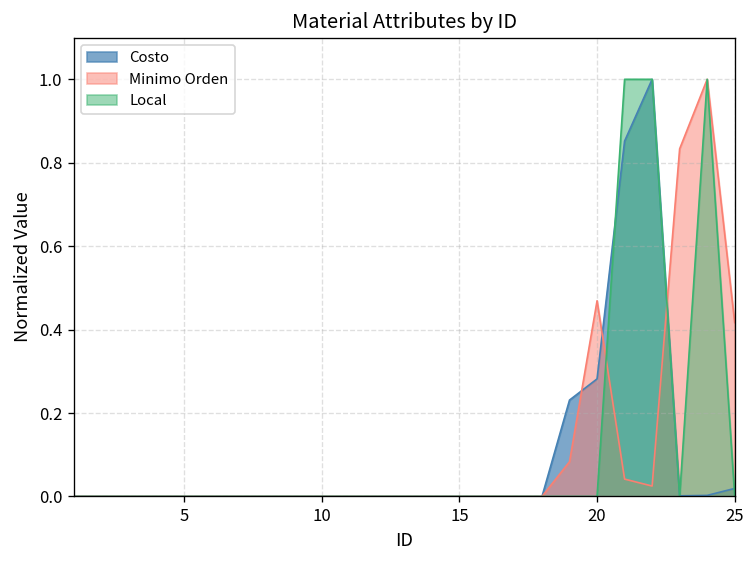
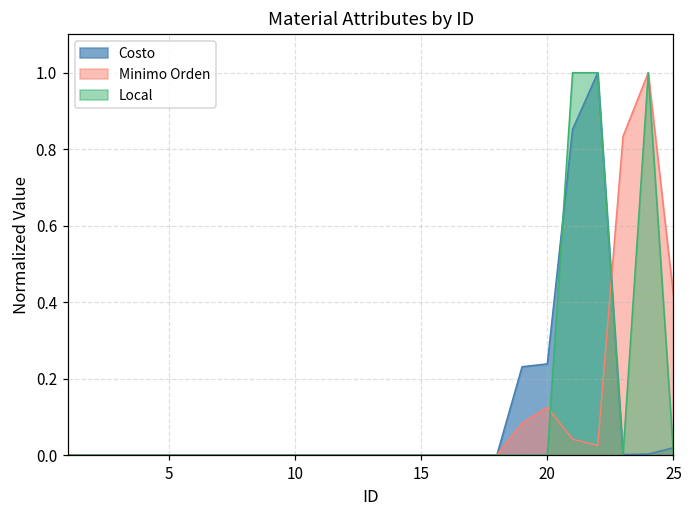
Costo, 20: 0.28 -> 0.24
Minimo Orden, 20: 0.47 -> 0.13
